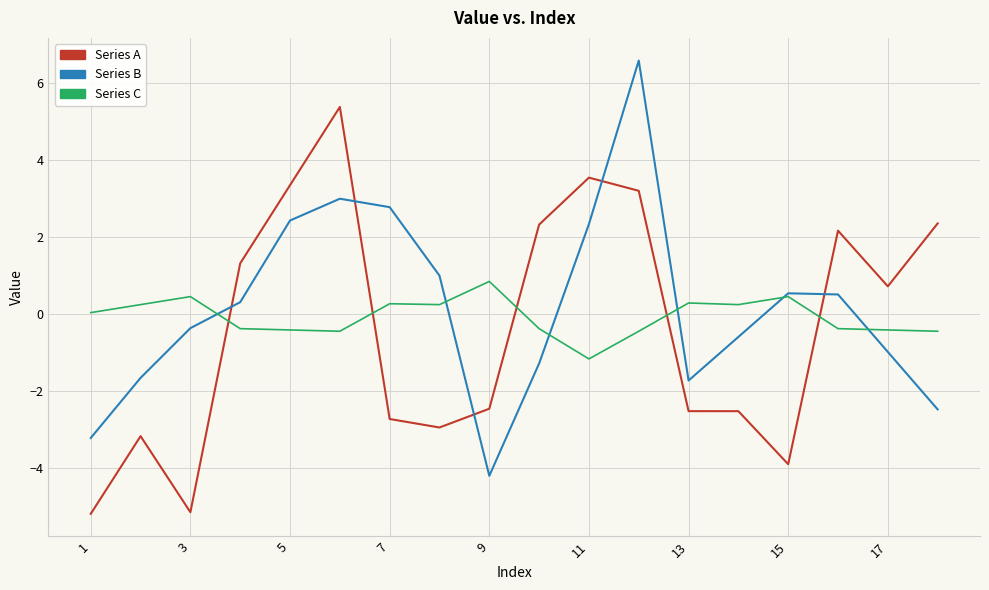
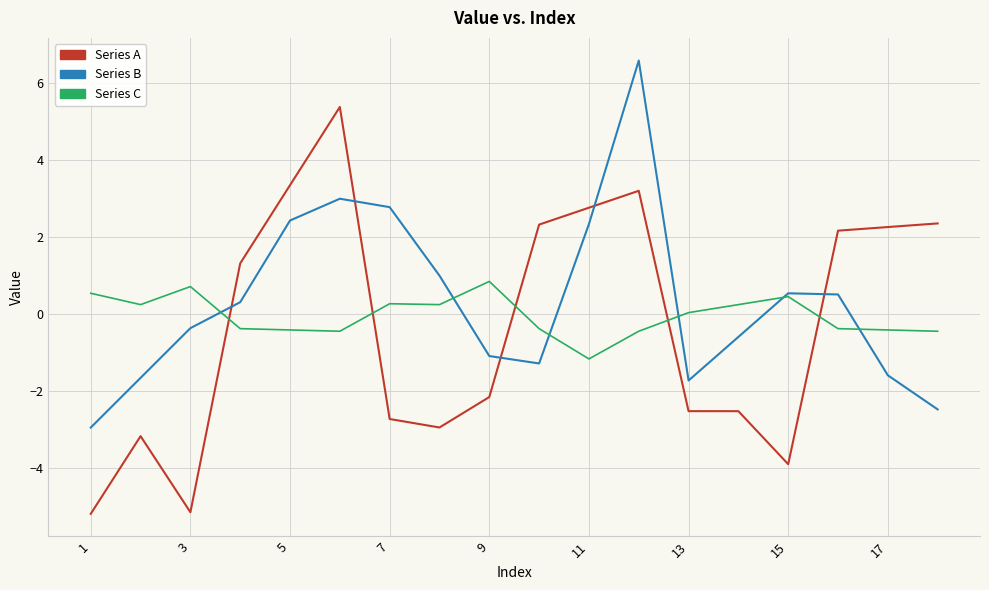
Series B, 1: -3.2 -> -2.9
Series C, 1: 0.0 -> 0.5
Series C, 3: 0.5 -> 0.7
Series A, 9: -2.5 -> -2.2
Series B, 9: -4.2 -> -1.1
Series A, 11: 3.5 -> 2.8
Series C, 13: 0.3 -> 0.0
Series A, 17: 0.7 -> 2.3
Series B, 17: -1.0 -> -1.6
